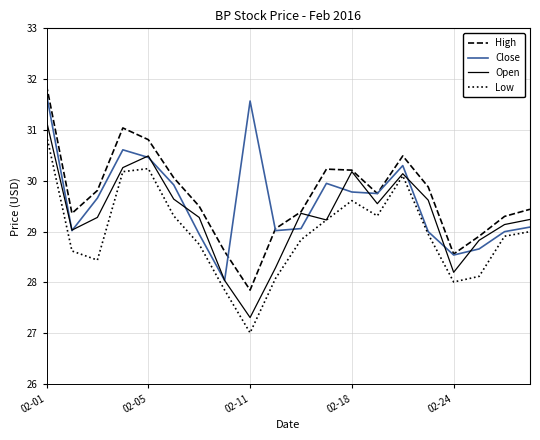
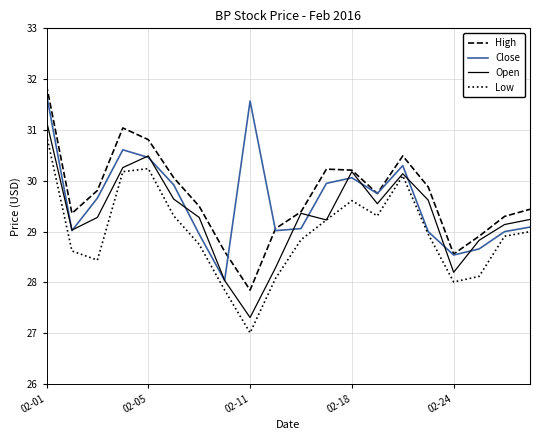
Close, 02-18: 29.8 -> 30.1
